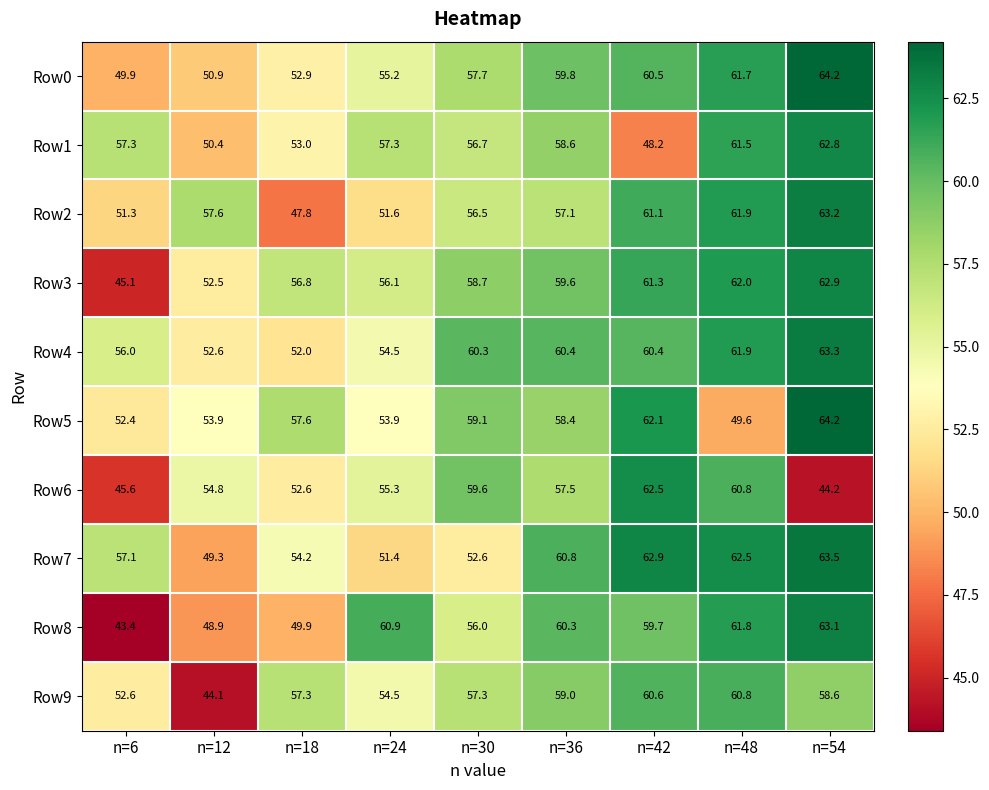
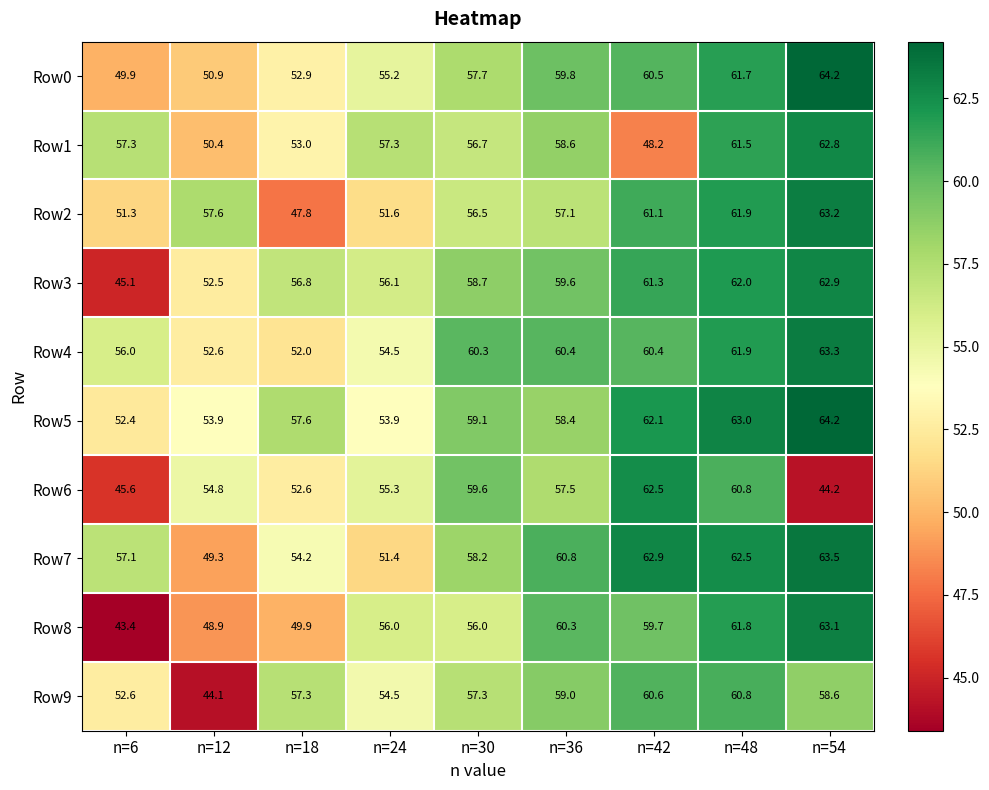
Row5, n=48: 49.6 -> 63.0
Row7, n=30: 52.6 -> 58.2
Row8, n=24: 60.9 -> 56.0
